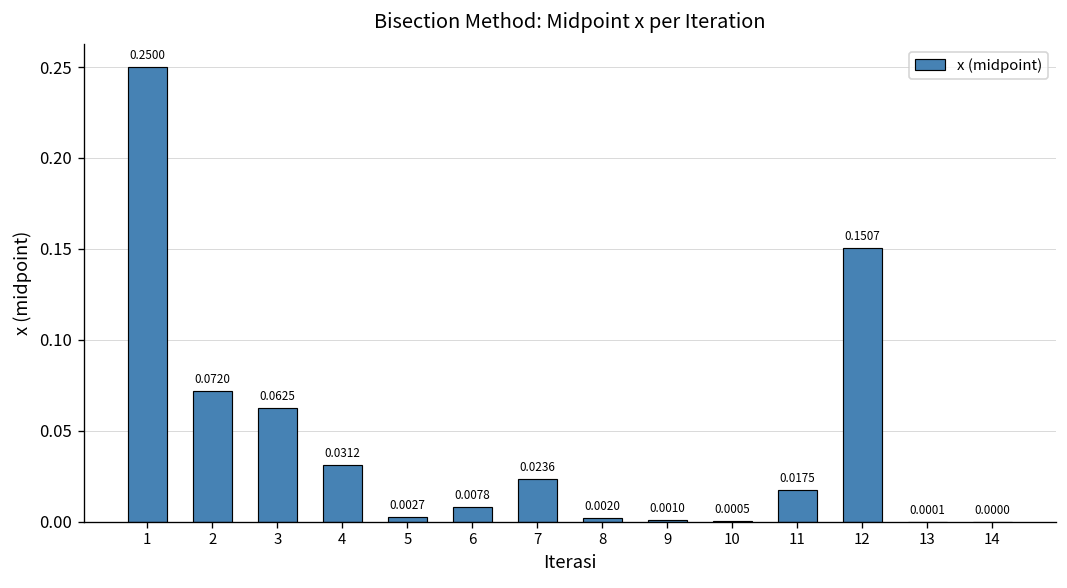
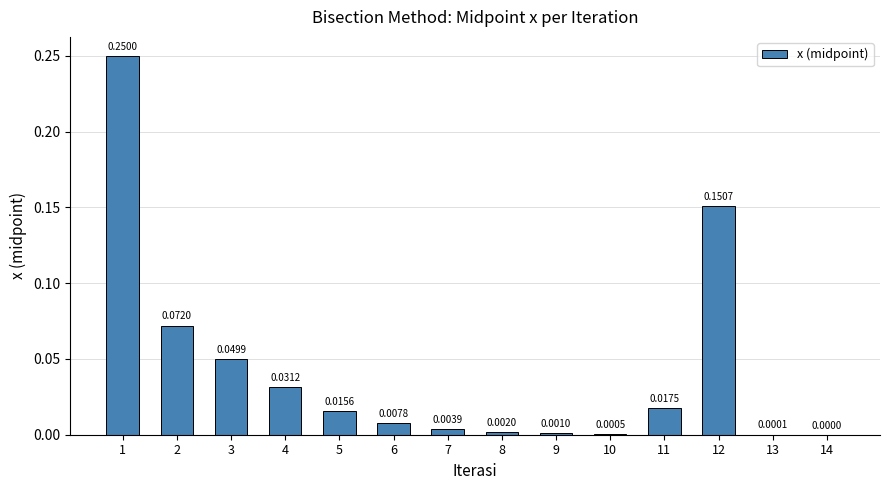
3: 0.0625 -> 0.0499
5: 0.0027 -> 0.0156
7: 0.0236 -> 0.0039
